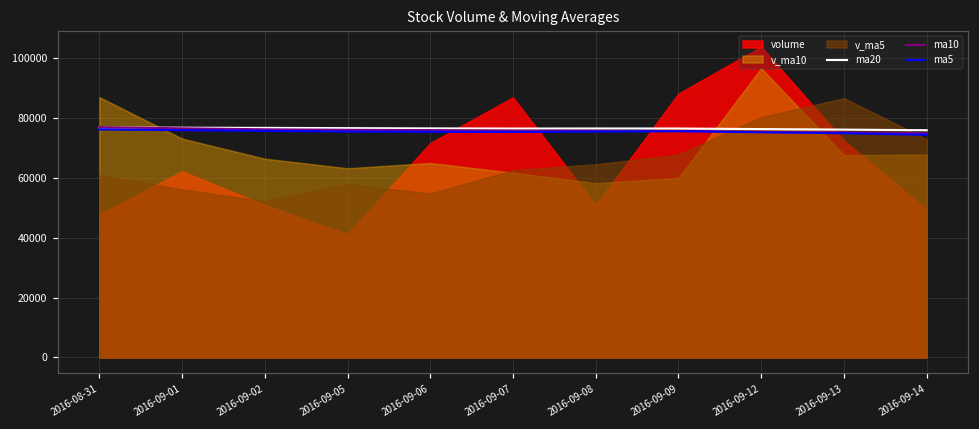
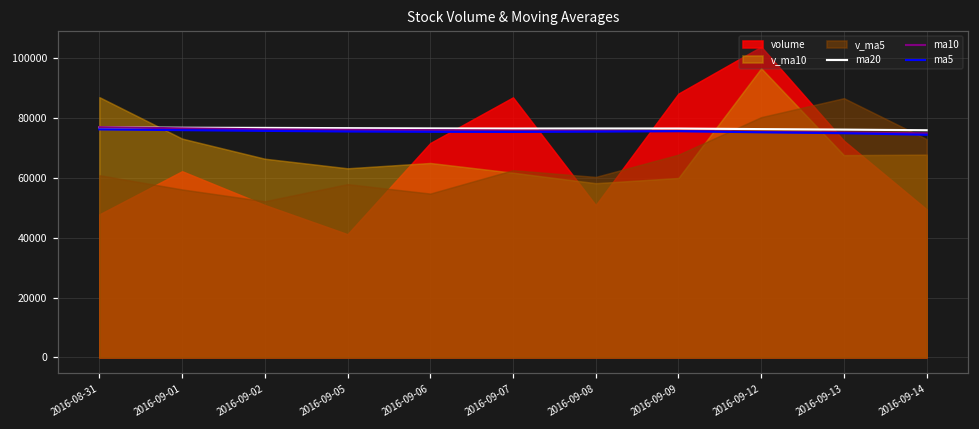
v_ma5, 2016-09-08: 64000 -> 60000
